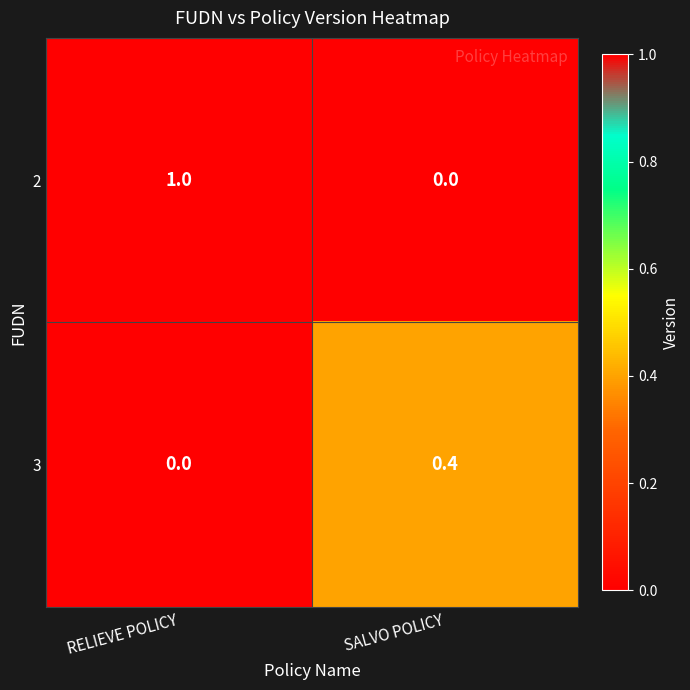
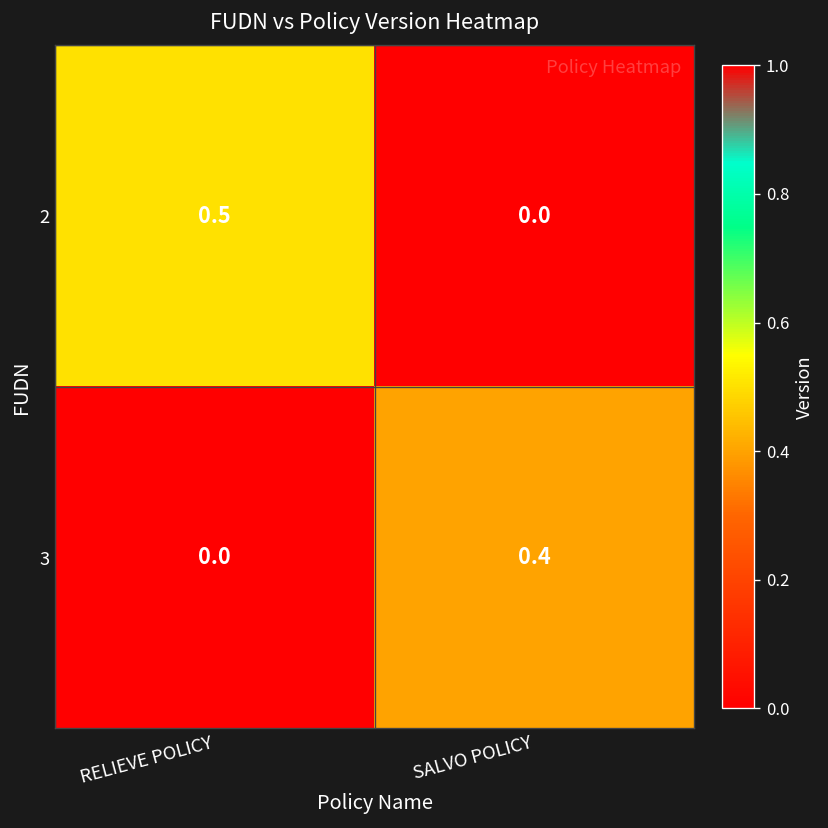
2, RELIEVE POLICY: 1.0 -> 0.5
